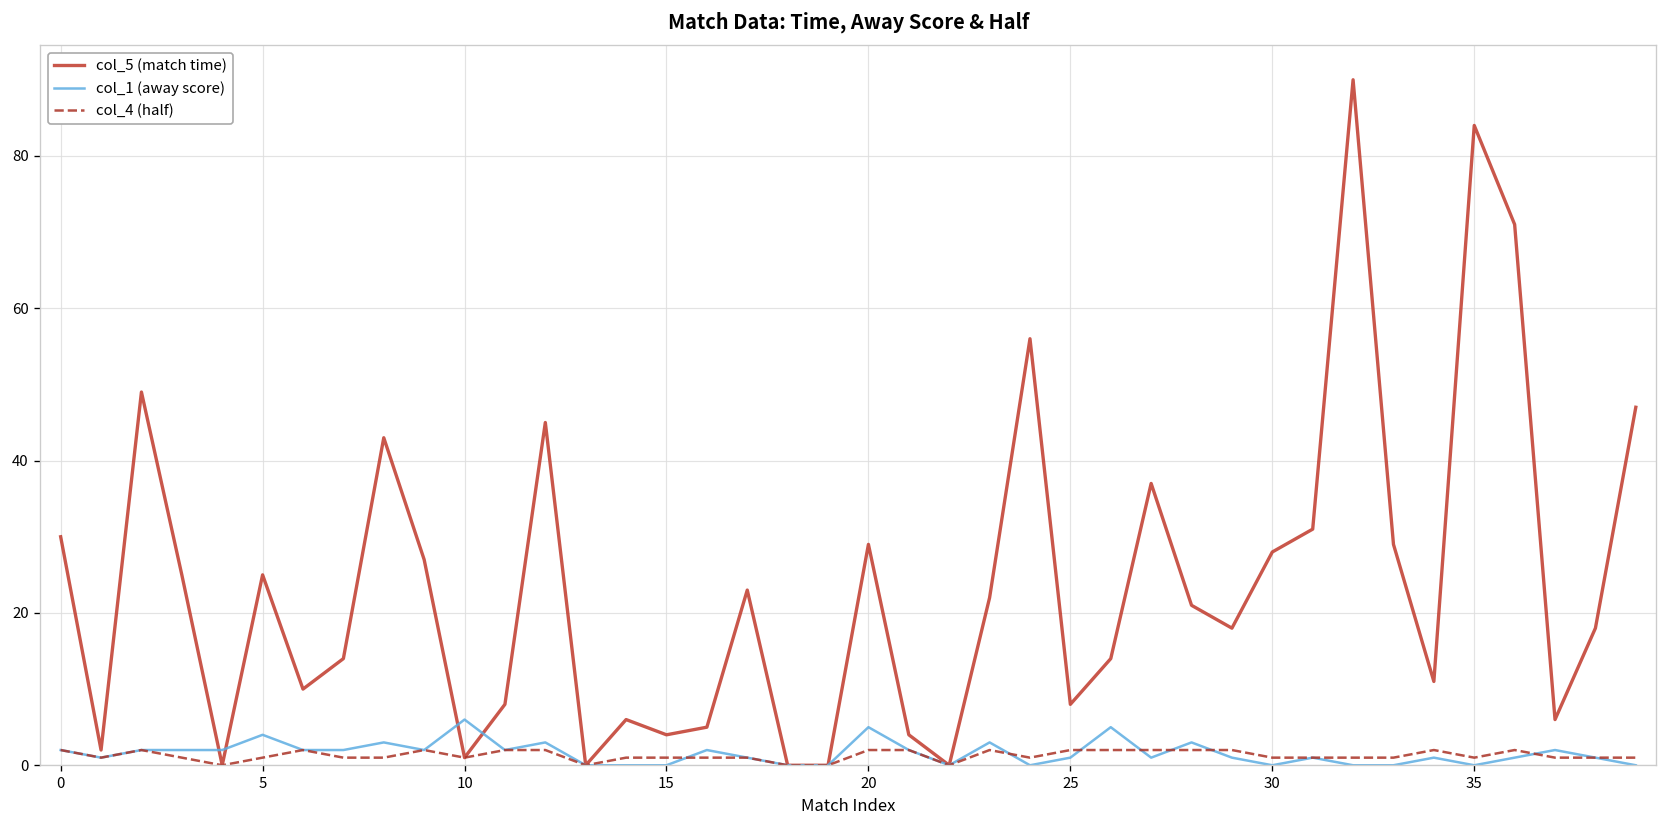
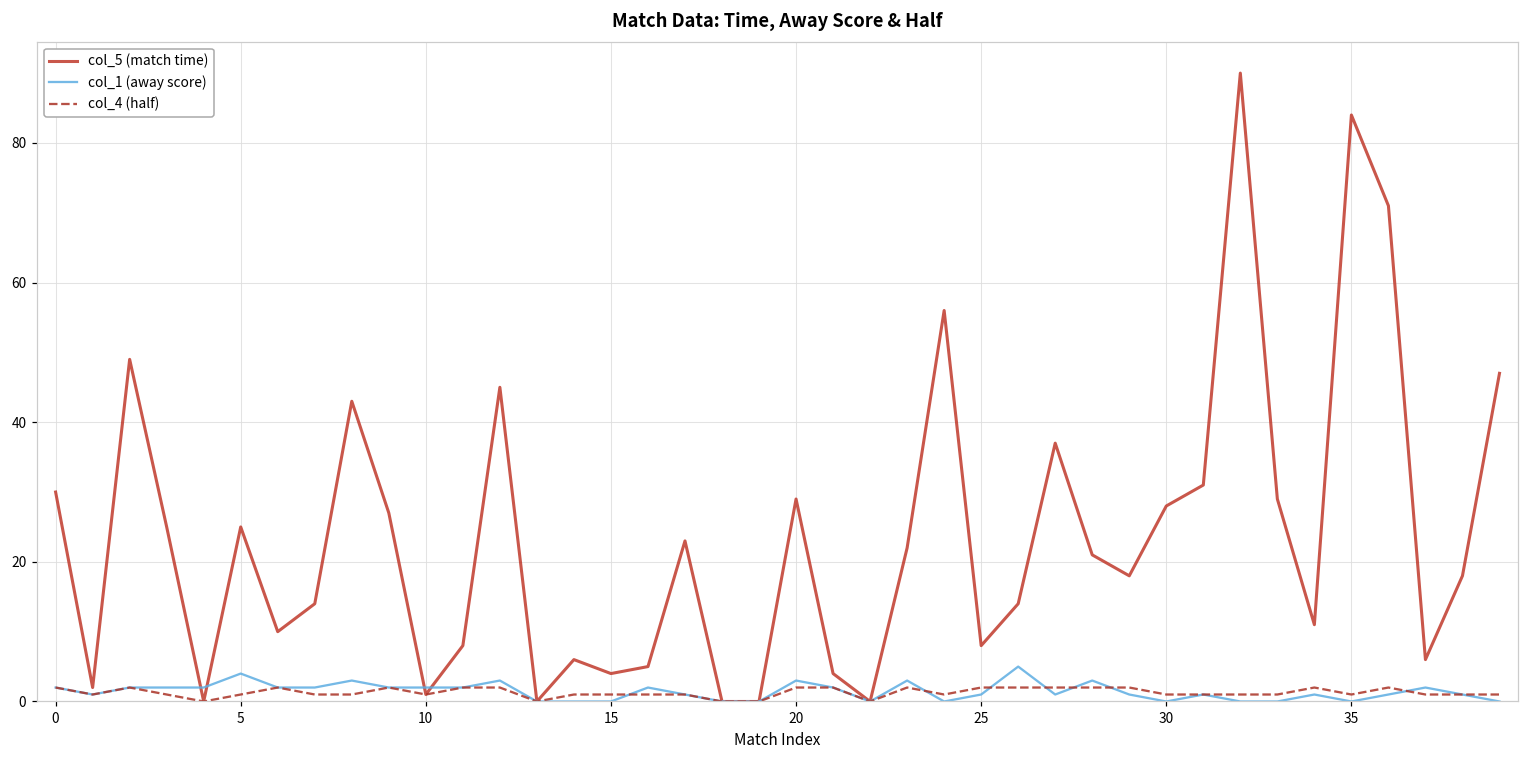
col_1 (away score), 10: 6 -> 2
col_1 (away score), 20: 5 -> 3
